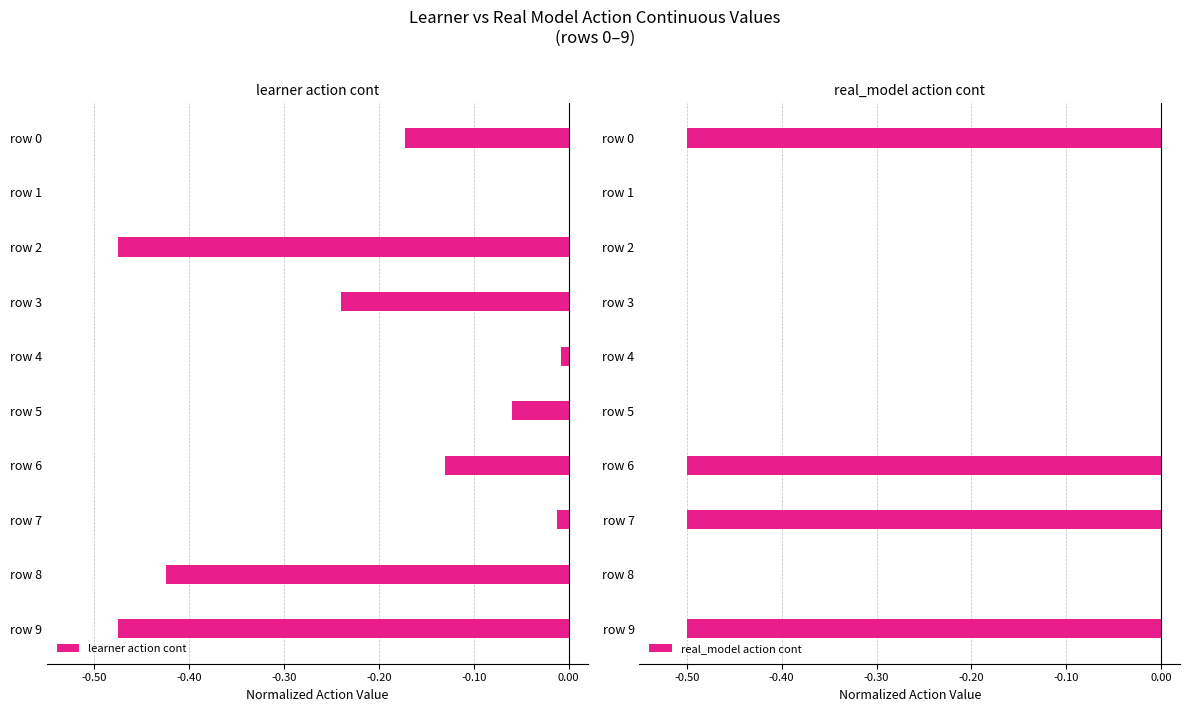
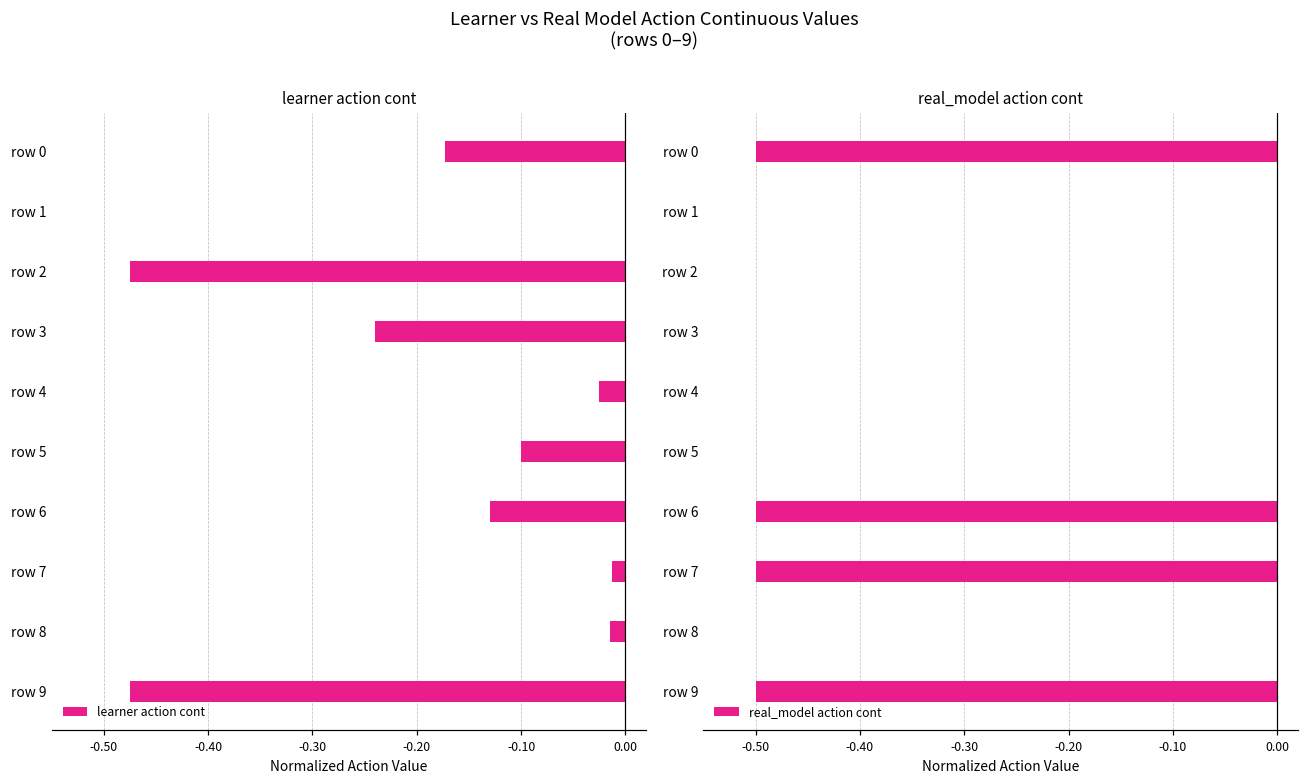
learner action cont, row 4: -0.01 -> -0.03
learner action cont, row 5: -0.06 -> -0.10
learner action cont, row 8: -0.43 -> -0.02
